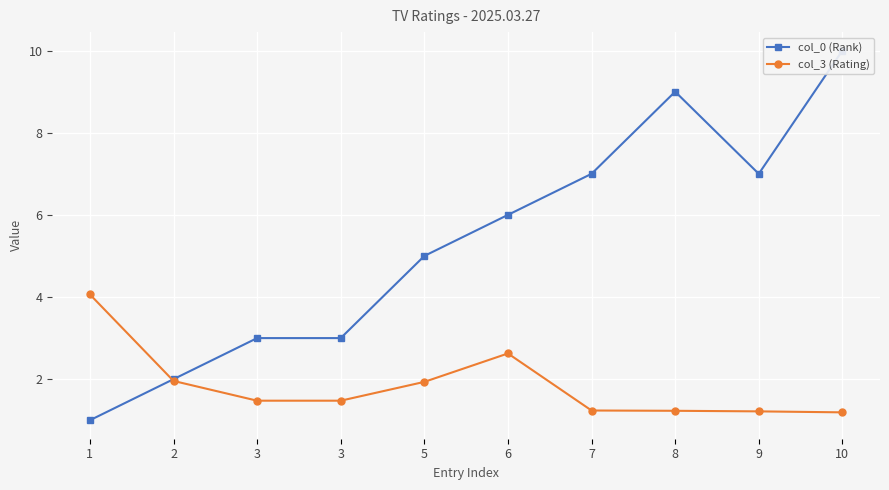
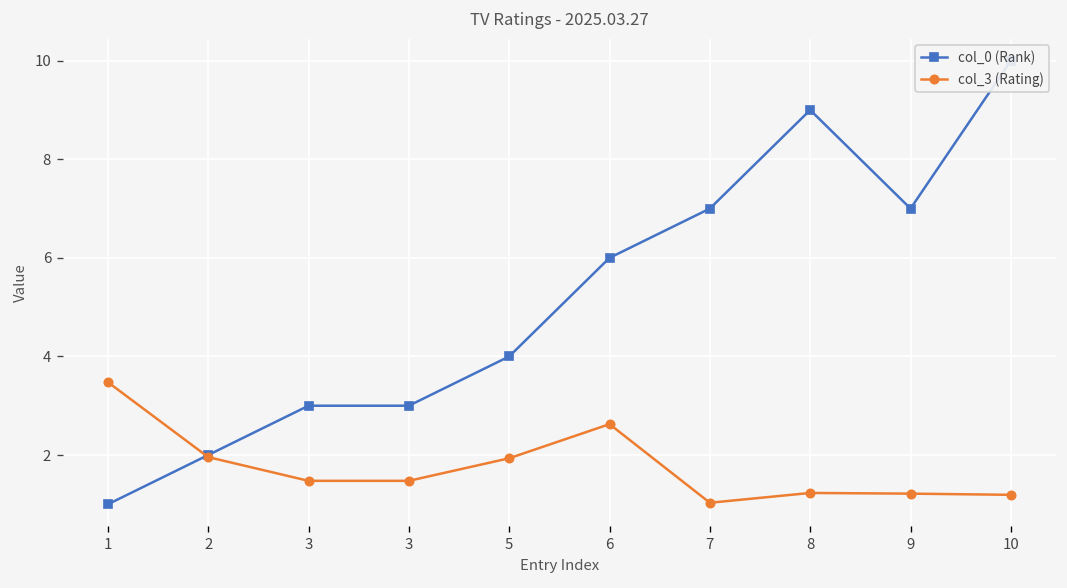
col_3 (Rating), 1: 4.1 -> 3.5
col_0 (Rank), 5: 5 -> 4
col_3 (Rating), 7: 1.2 -> 1.0
